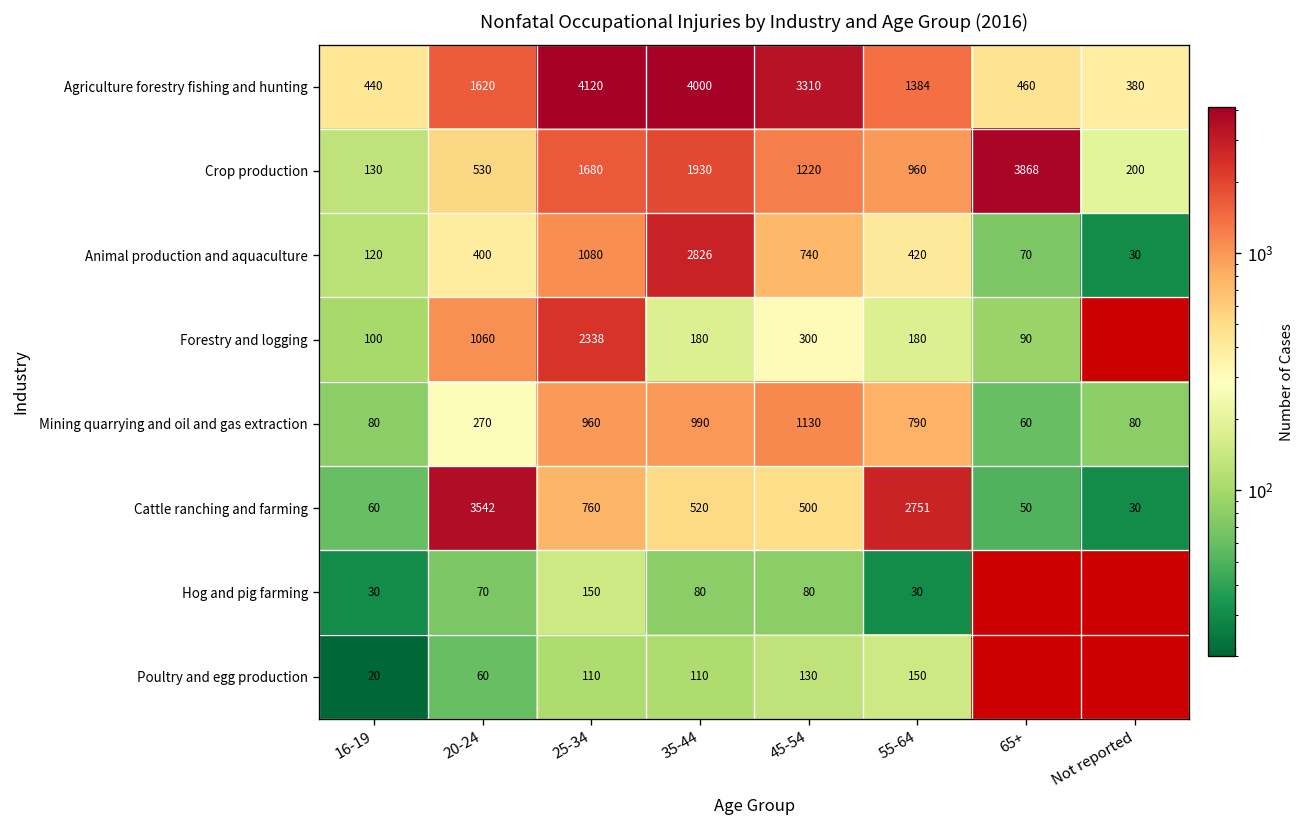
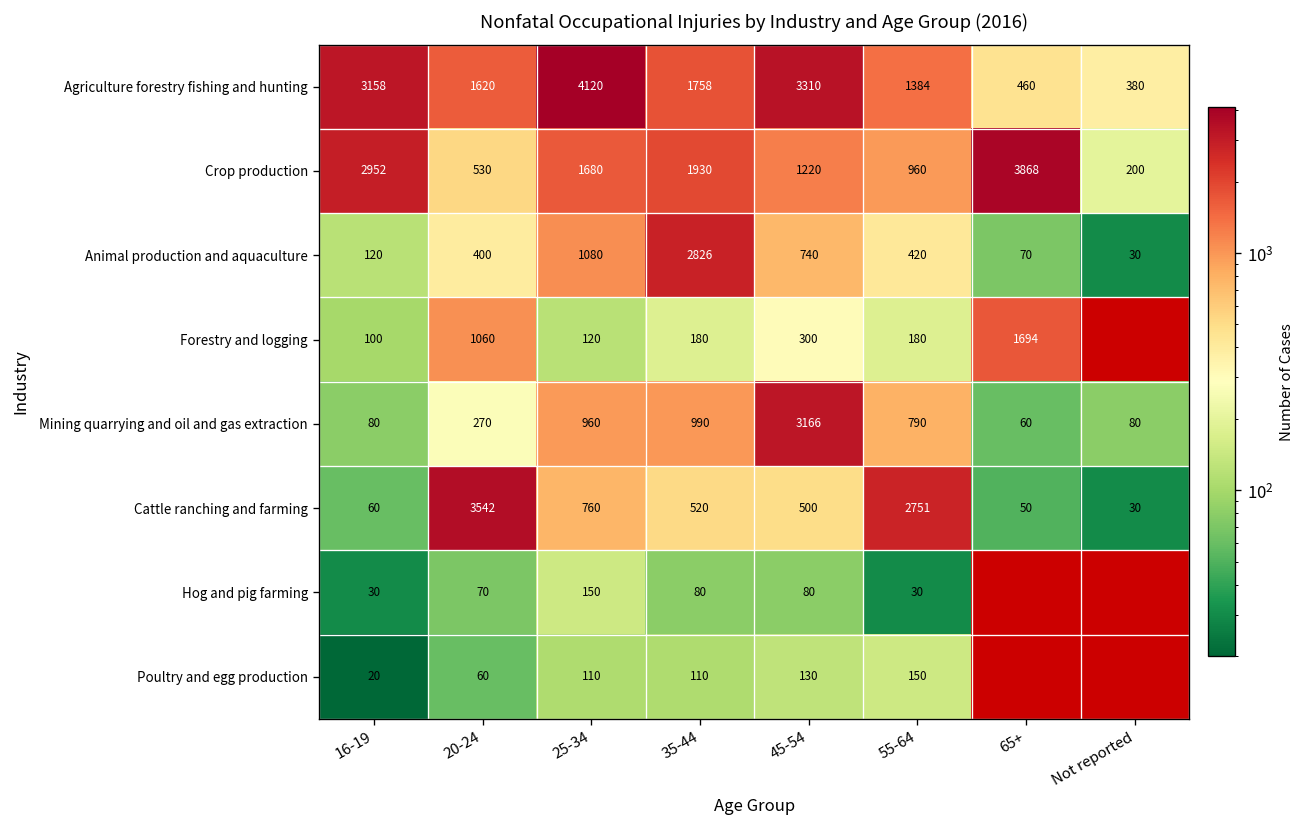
Agriculture forestry fishing and hunting, 16-19: 440 -> 3158
Agriculture forestry fishing and hunting, 35-44: 4000 -> 1758
Crop production, 16-19: 130 -> 2952
Forestry and logging, 25-34: 2338 -> 120
Forestry and logging, 65+: 90 -> 1694
Mining quarrying and oil and gas extraction, 45-54: 1130 -> 3166
